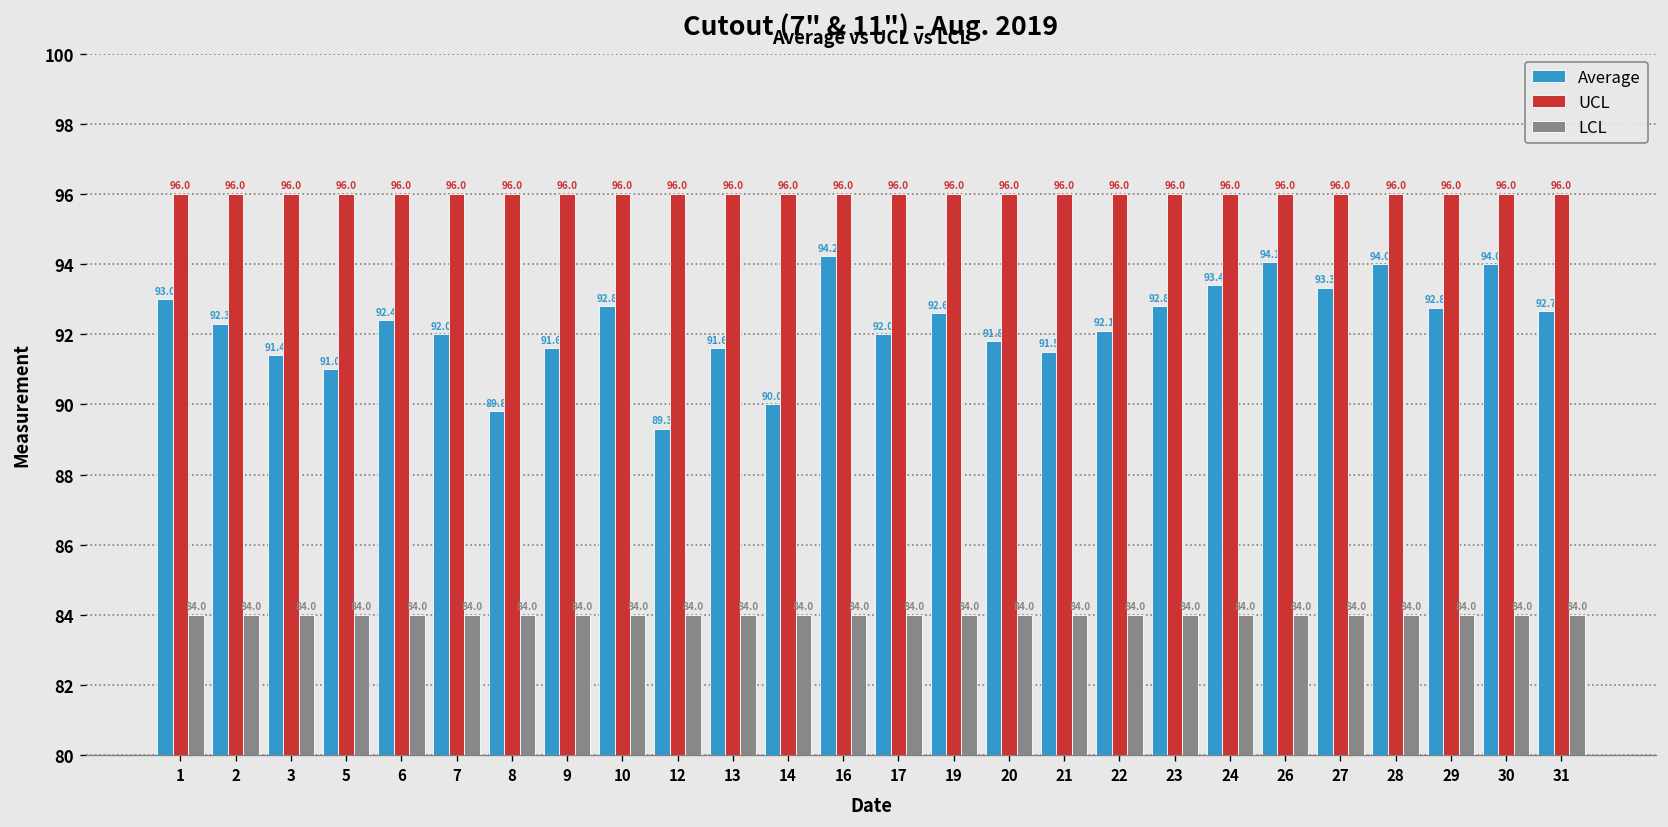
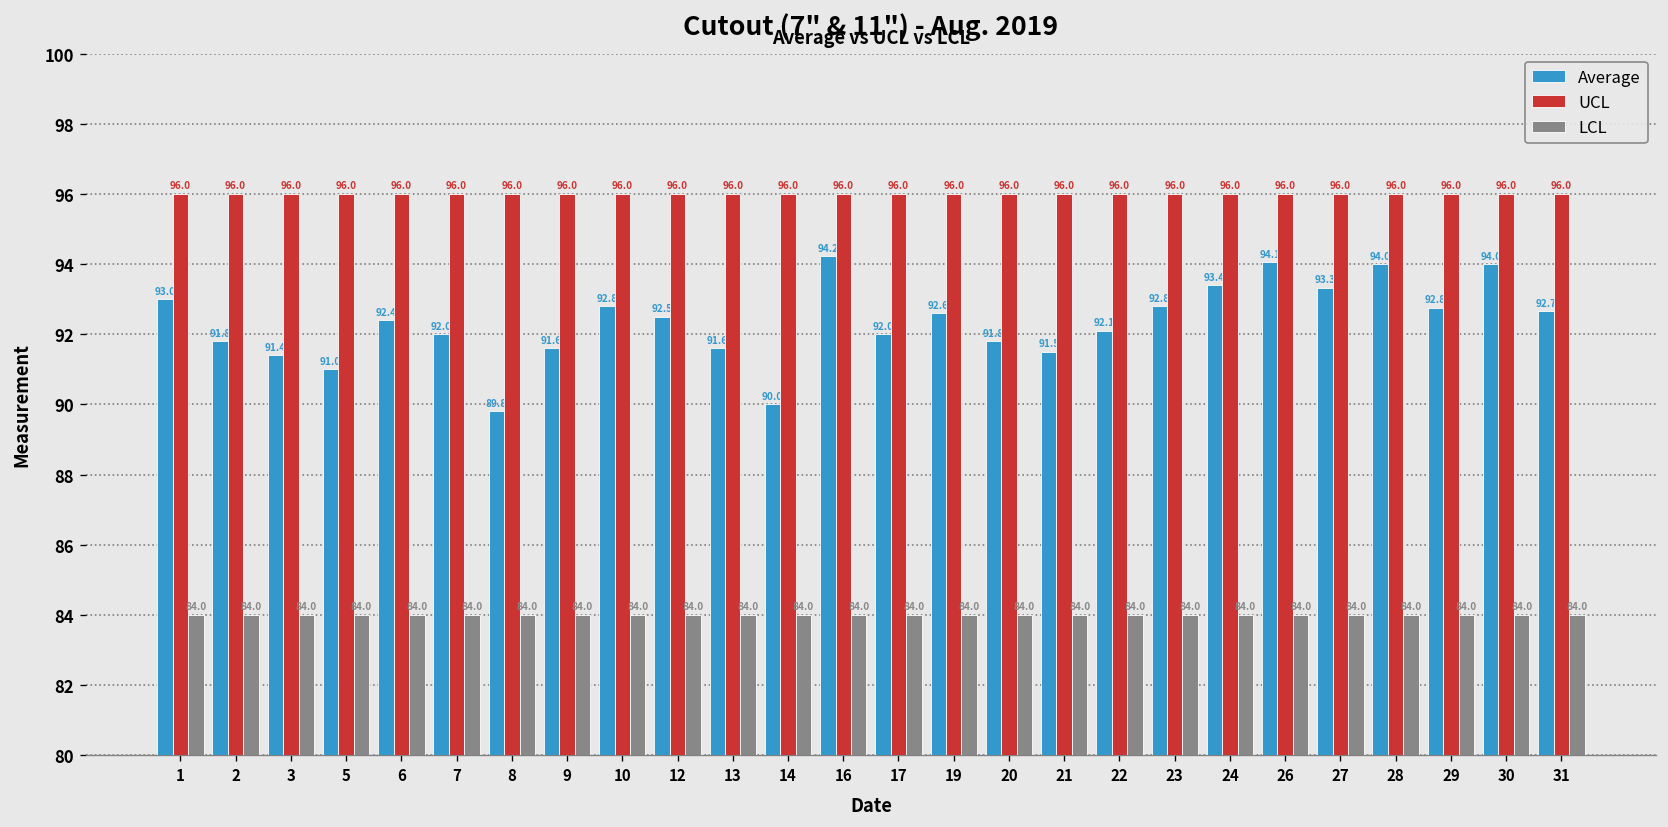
Average, 2: 92.3 -> 91.8
Average, 12: 89.3 -> 92.5
